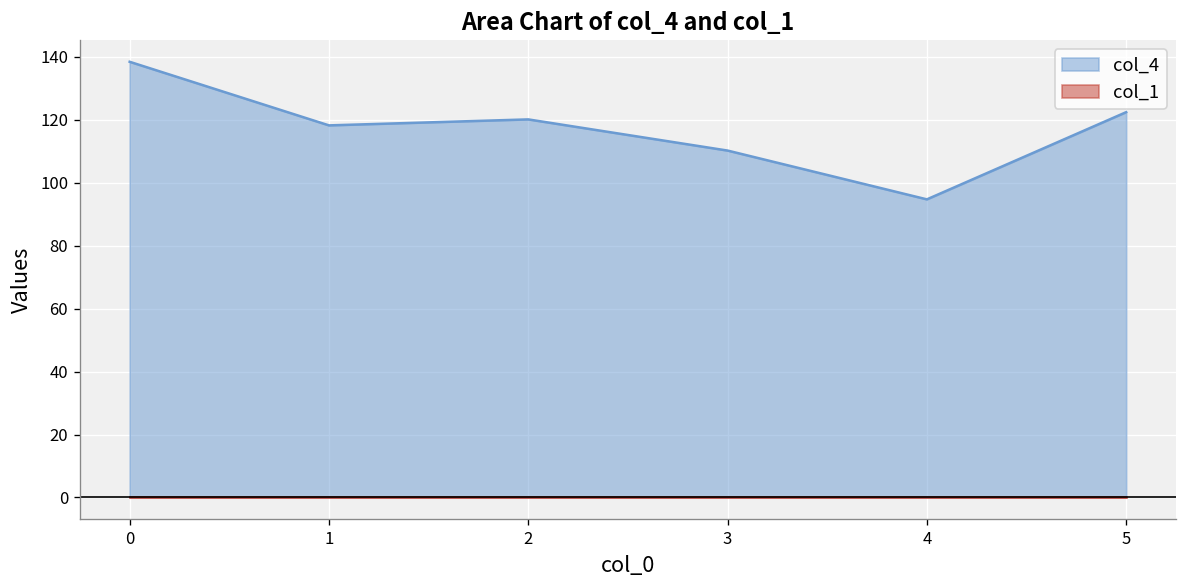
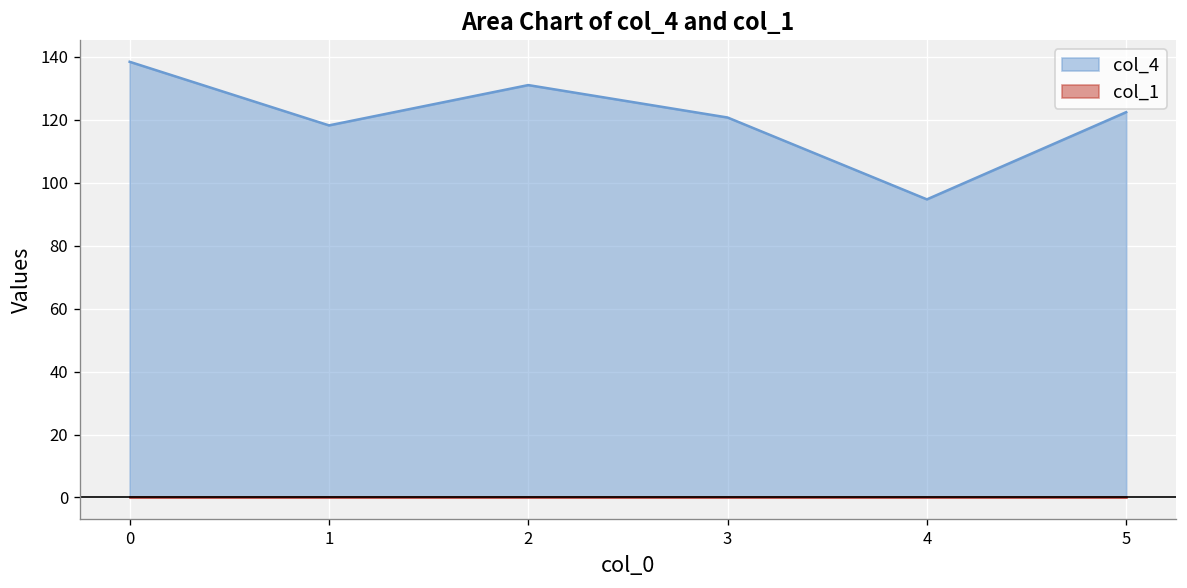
col_4, 2: 120 -> 131
col_4, 3: 110 -> 121
